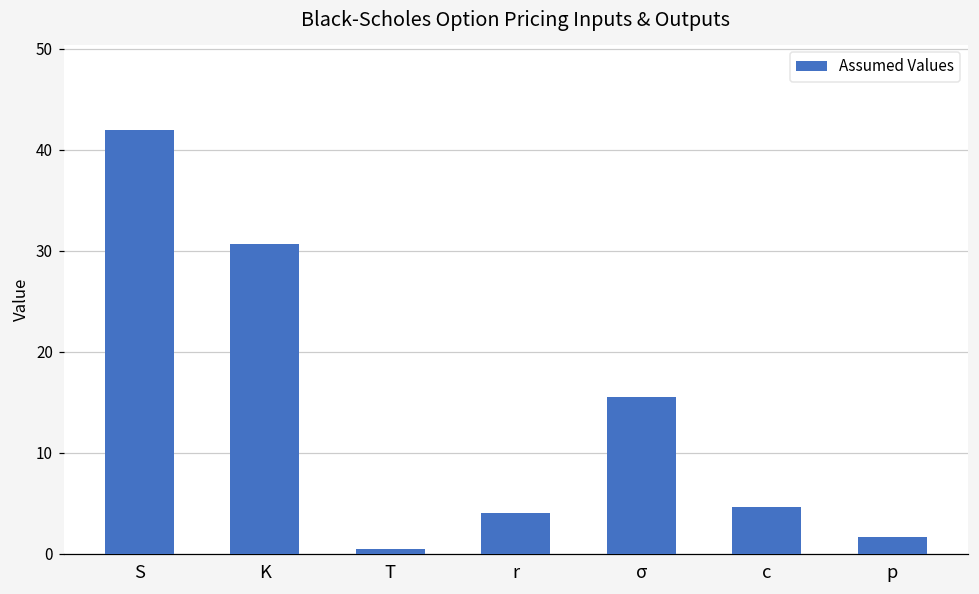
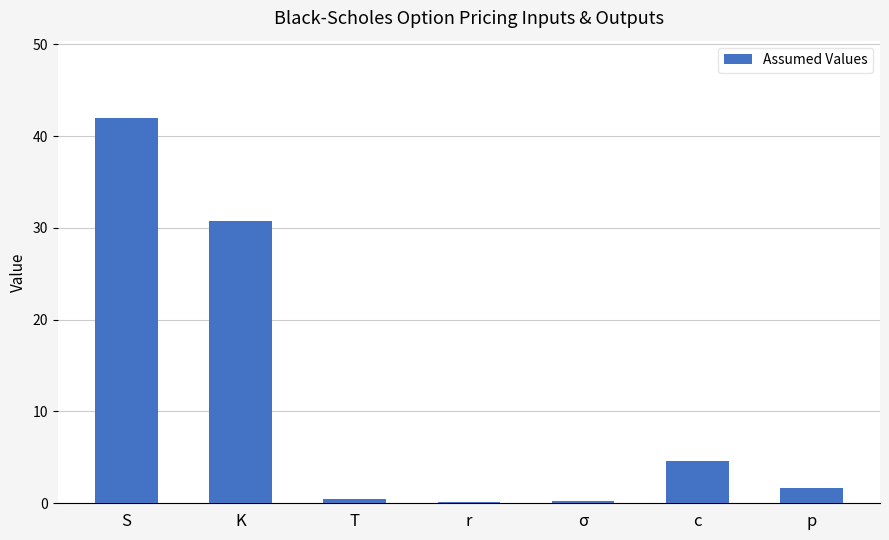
r: 4 -> 0
σ: 16 -> 0
